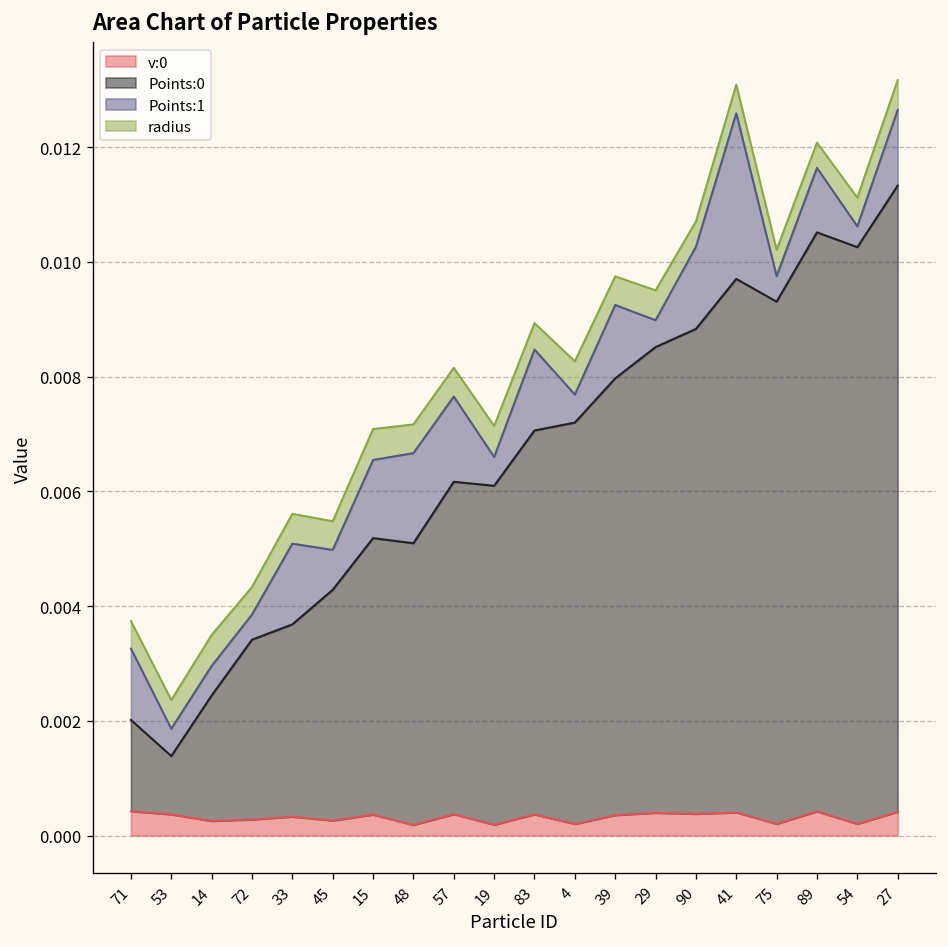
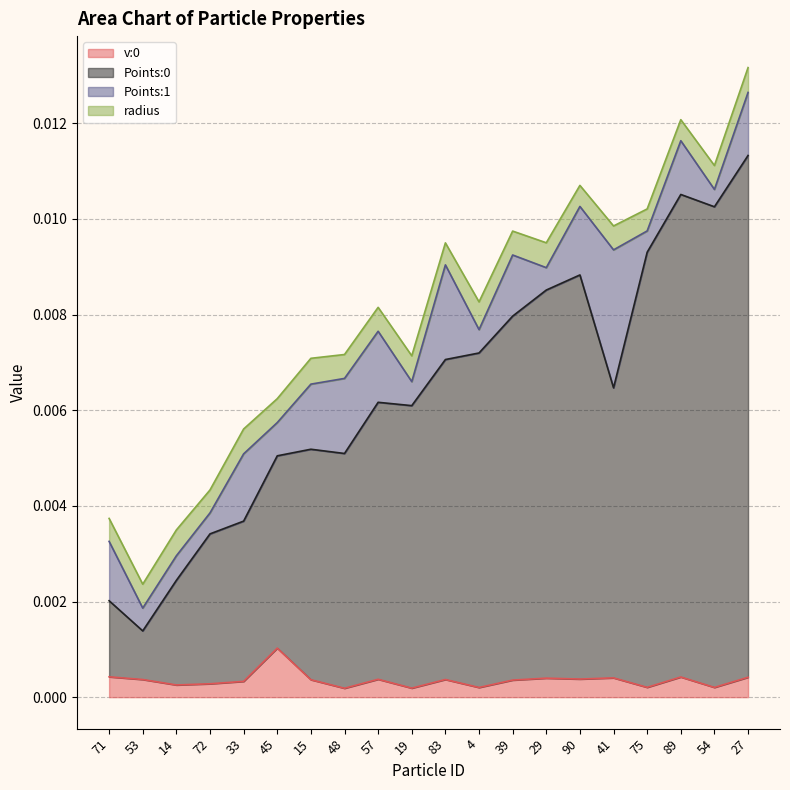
v:0, 45: 0.0003 -> 0.0010
Points:1, 83: 0.0014 -> 0.0020
Points:0, 41: 0.0093 -> 0.0061
